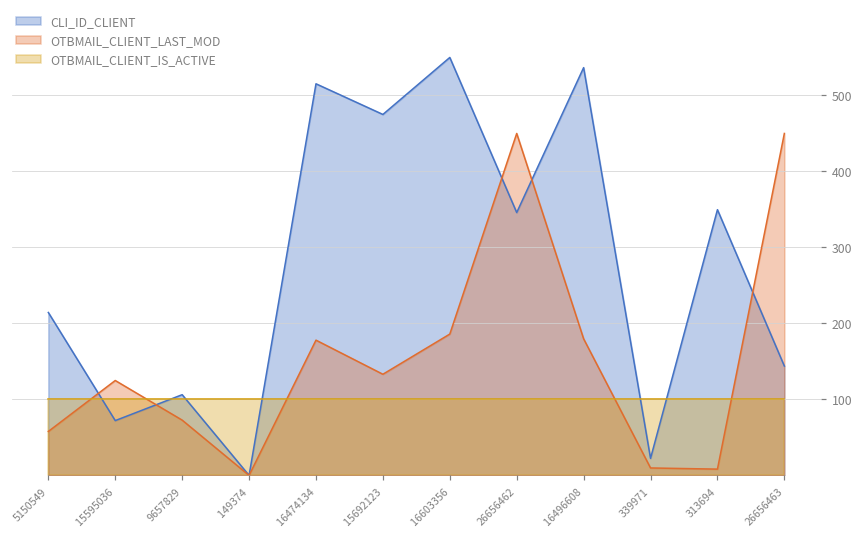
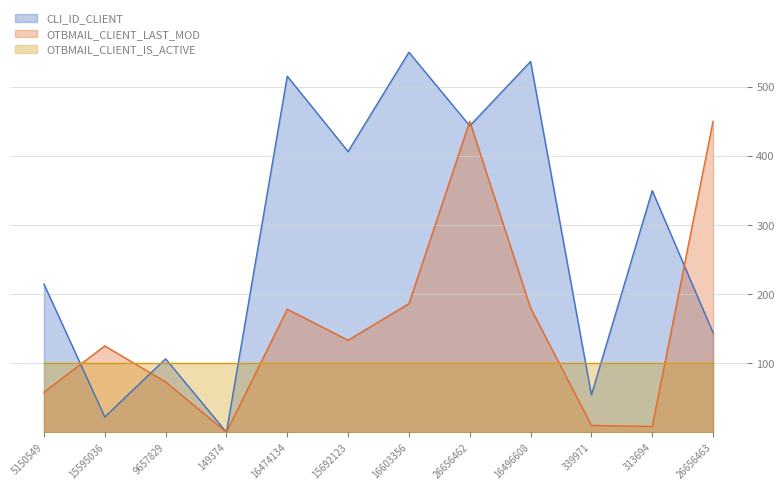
CLI_ID_CLIENT, 15595036: 70 -> 20
CLI_ID_CLIENT, 15692123: 480 -> 410
CLI_ID_CLIENT, 26656462: 350 -> 440
CLI_ID_CLIENT, 339971: 20 -> 50
